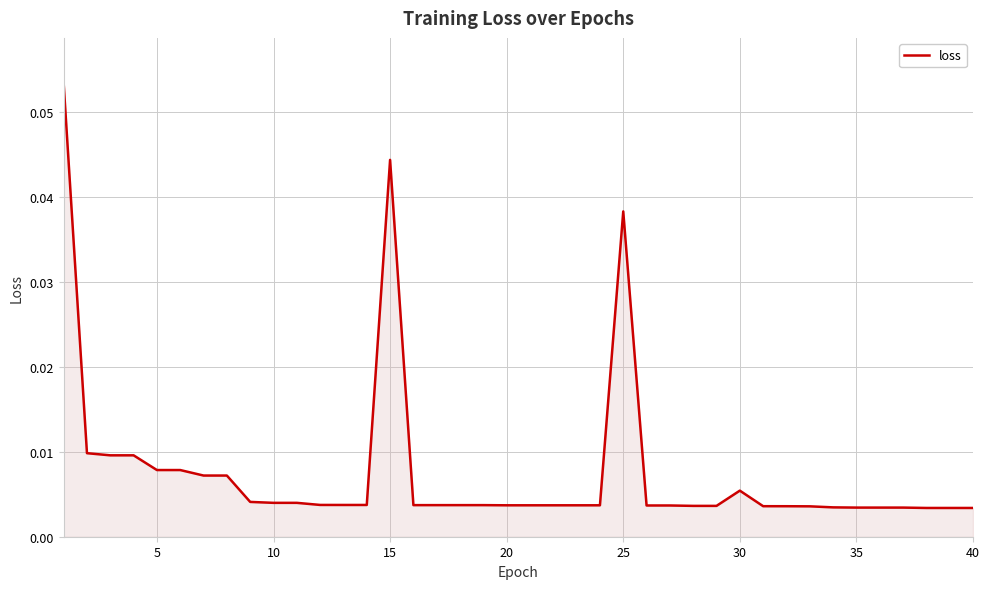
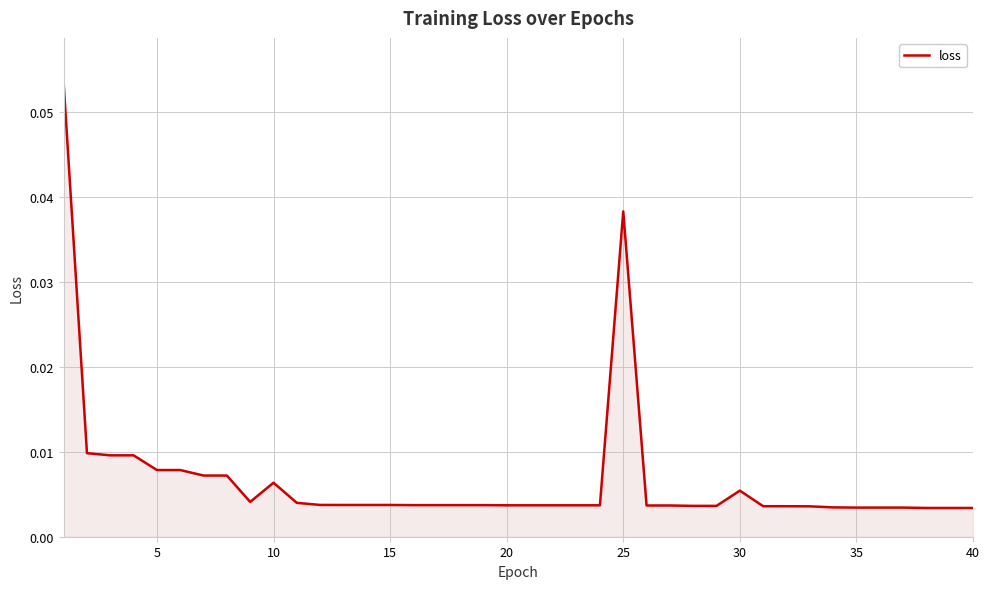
10: 0.004 -> 0.006
15: 0.044 -> 0.004
